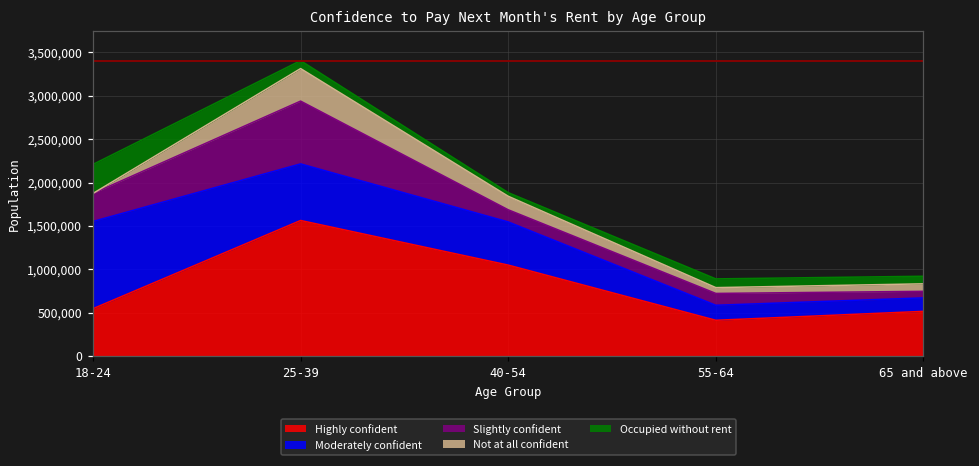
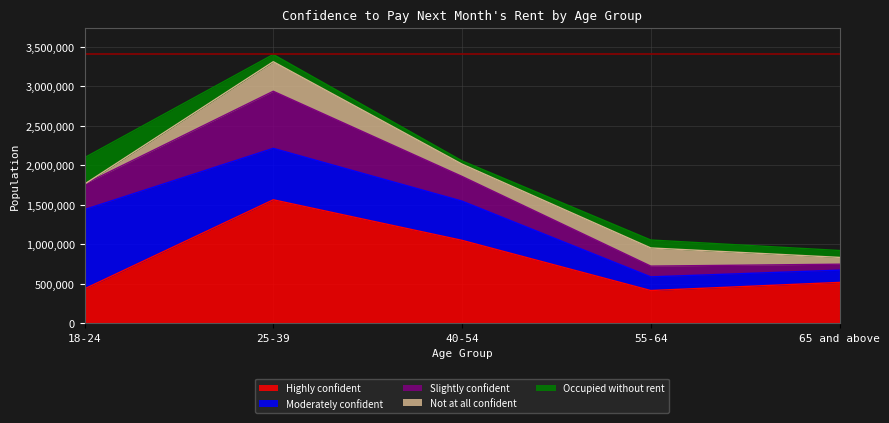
Highly confident, 18-24: 500,000 -> 400,000
Slightly confident, 40-54: 100,000 -> 300,000
Not at all confident, 55-64: 100,000 -> 200,000
